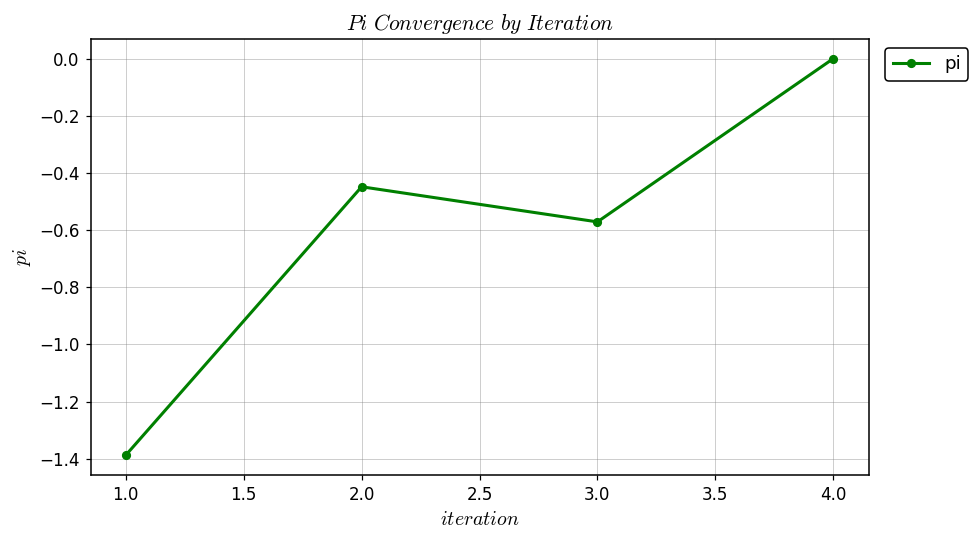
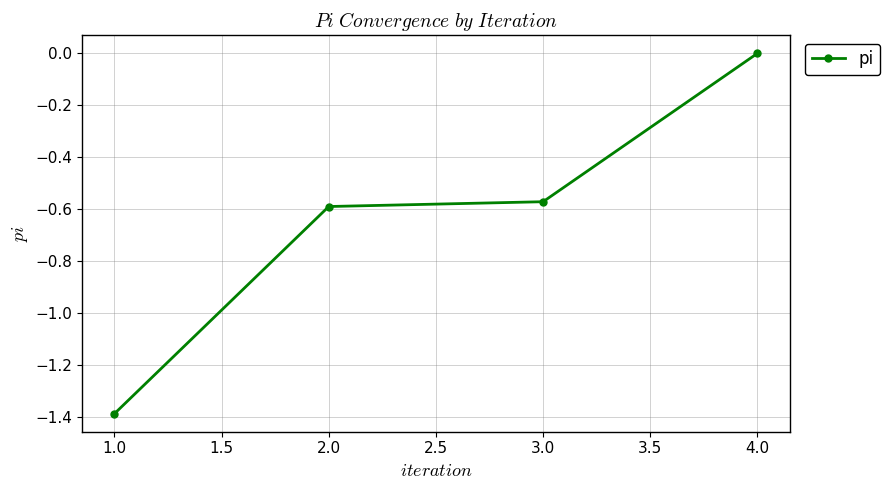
2.0: -0.45 -> -0.59
